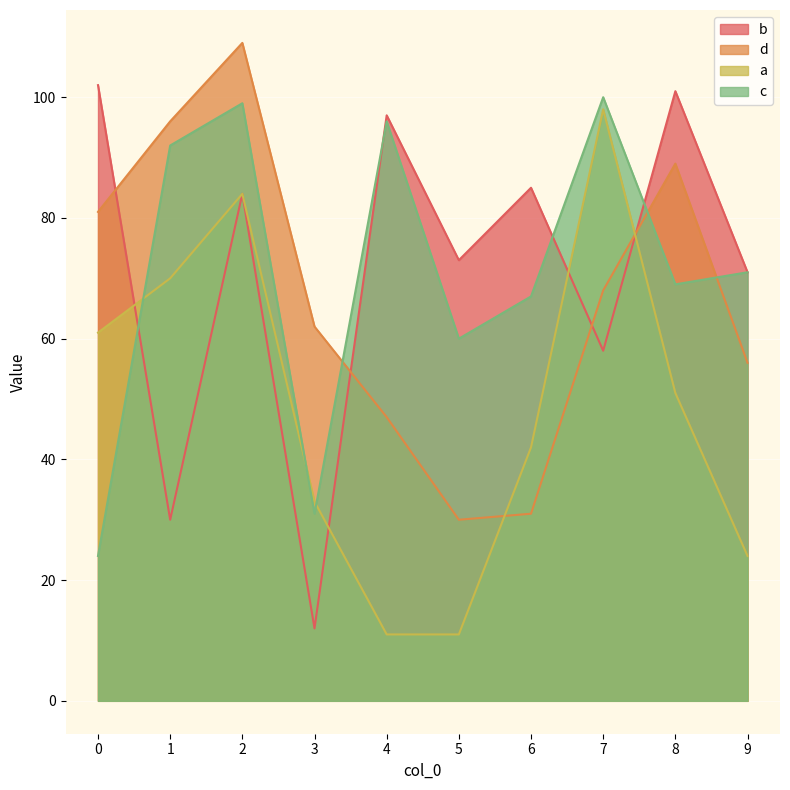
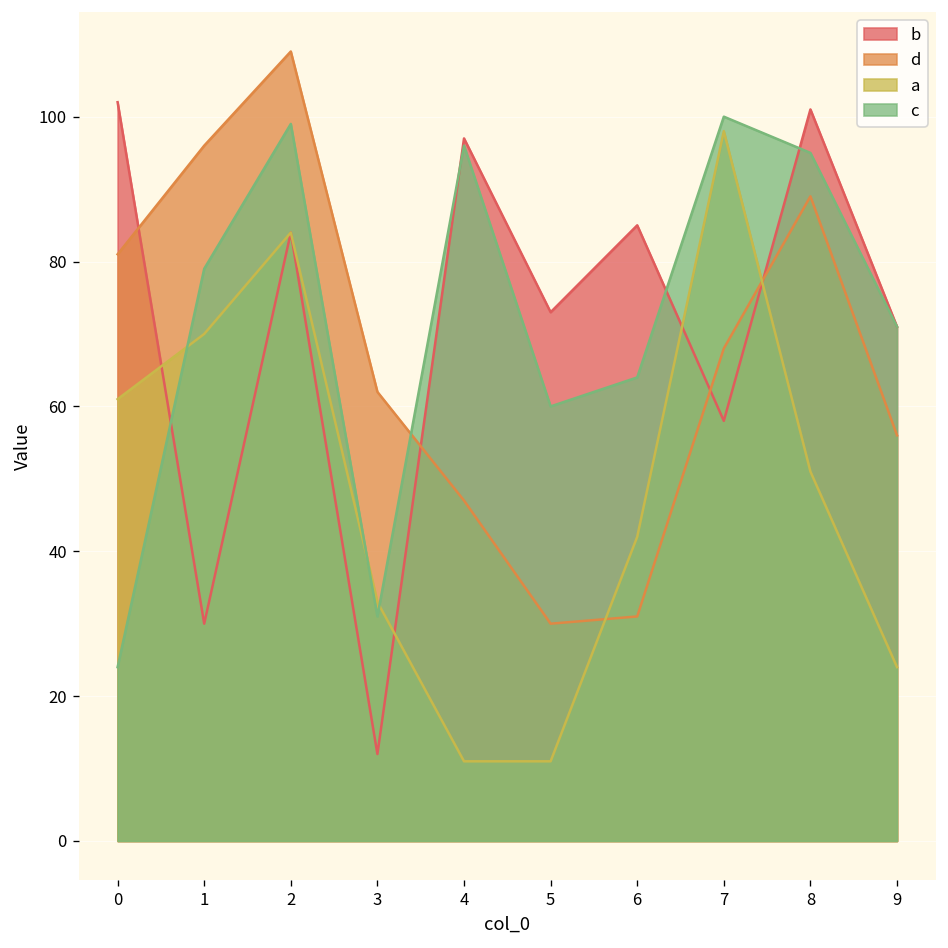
c, 1: 92 -> 79
c, 6: 67 -> 64
c, 8: 69 -> 95
